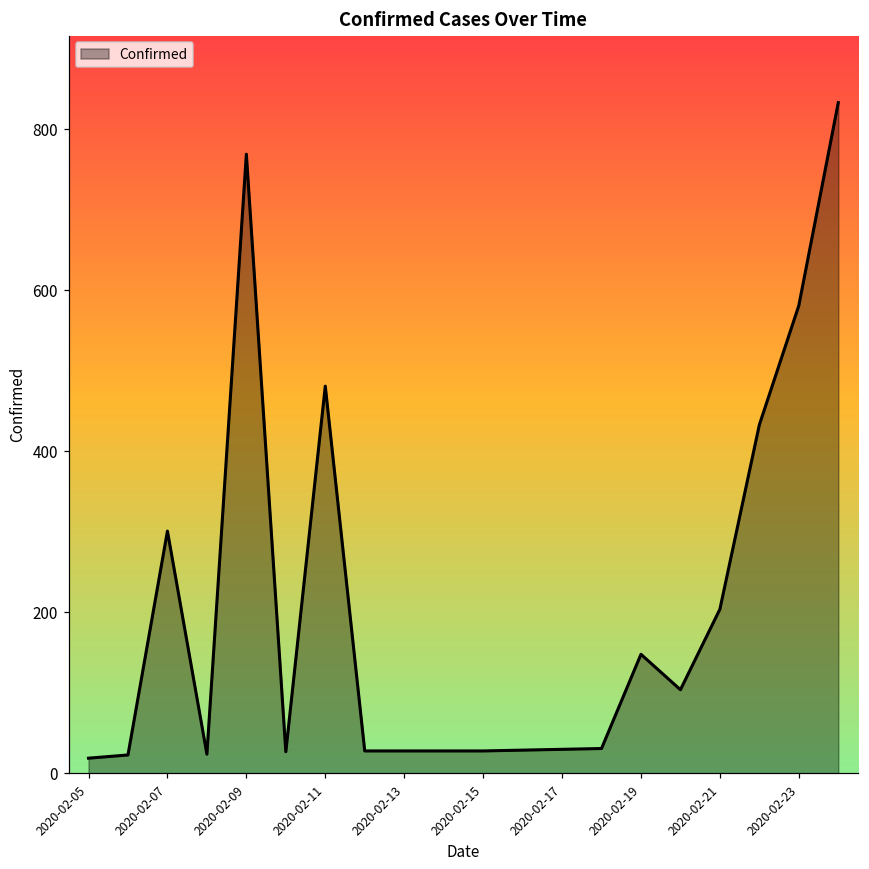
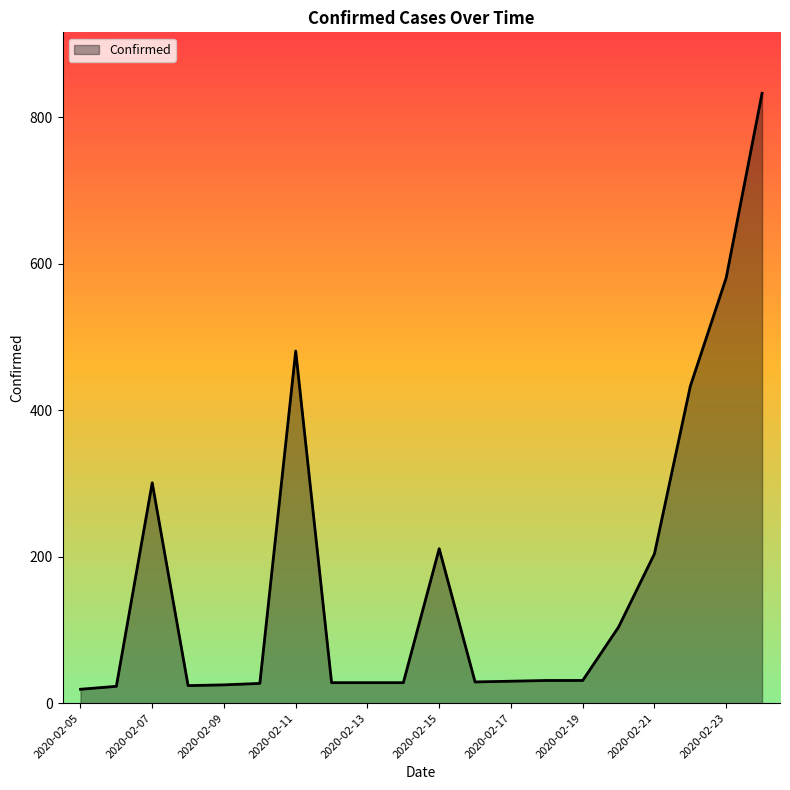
2020-02-09: 770 -> 30
2020-02-15: 30 -> 210
2020-02-19: 150 -> 30
